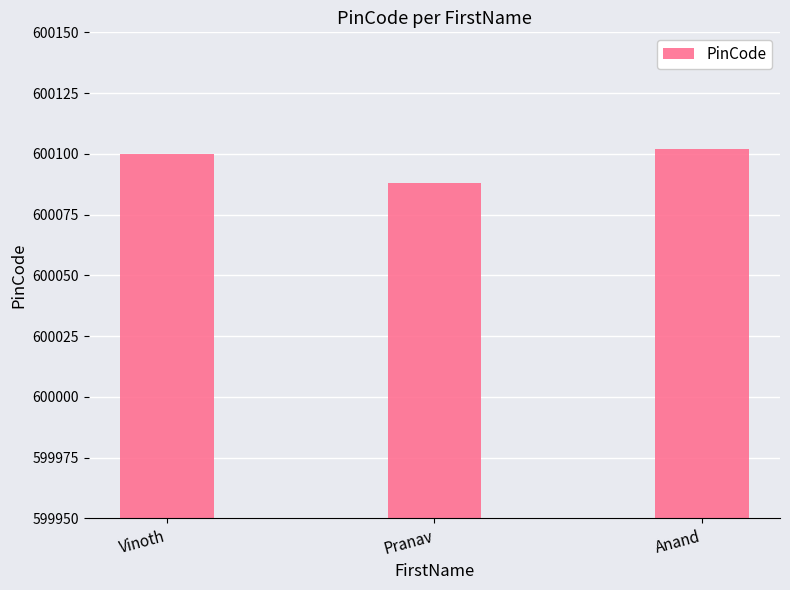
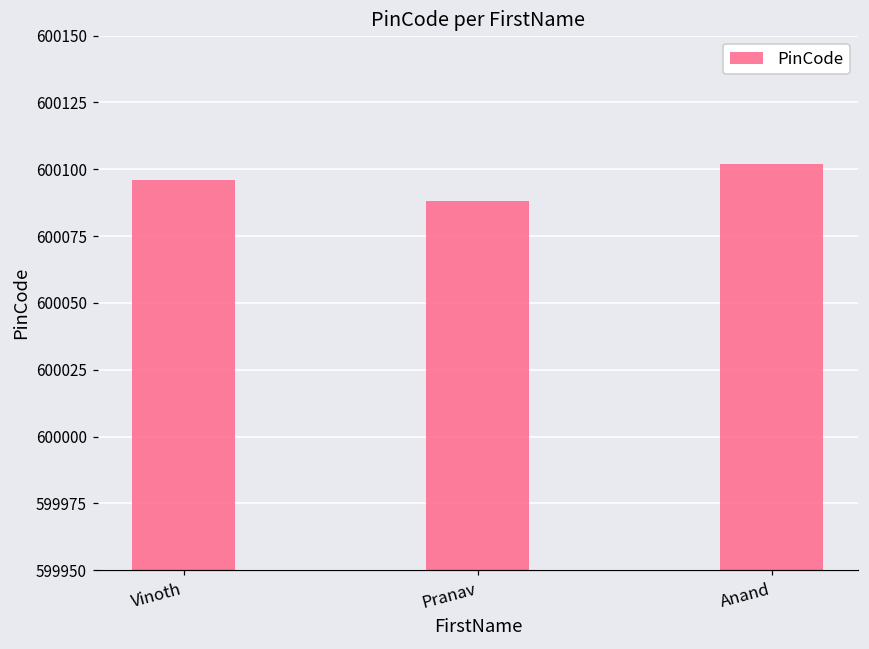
Vinoth: 600100 -> 600096
